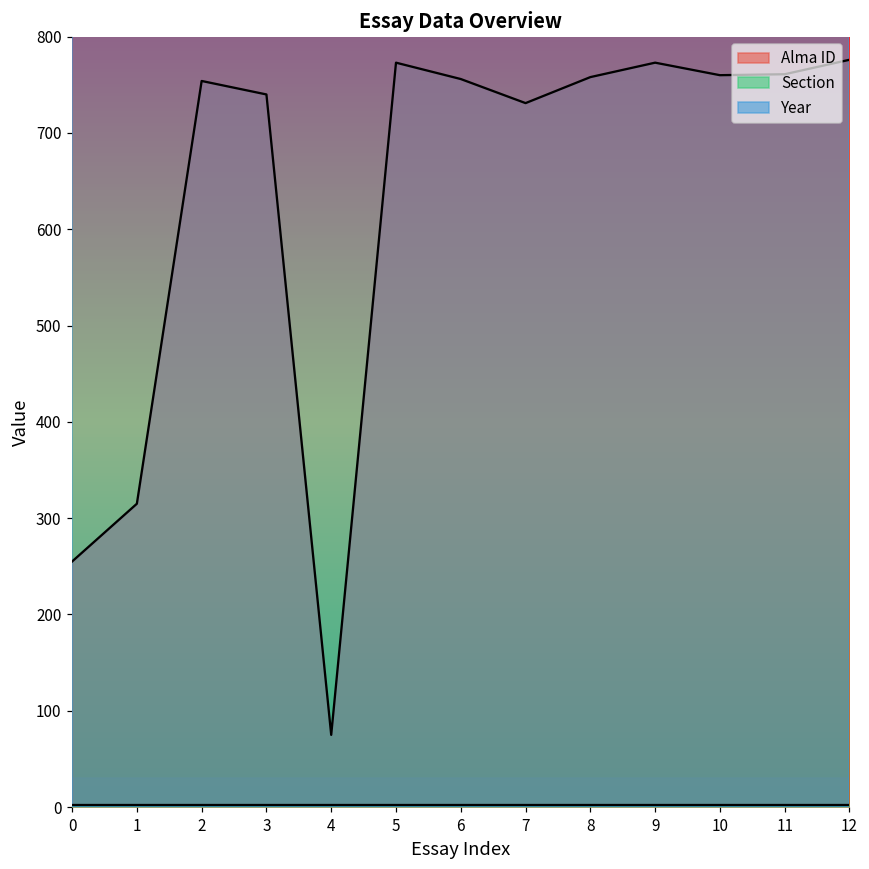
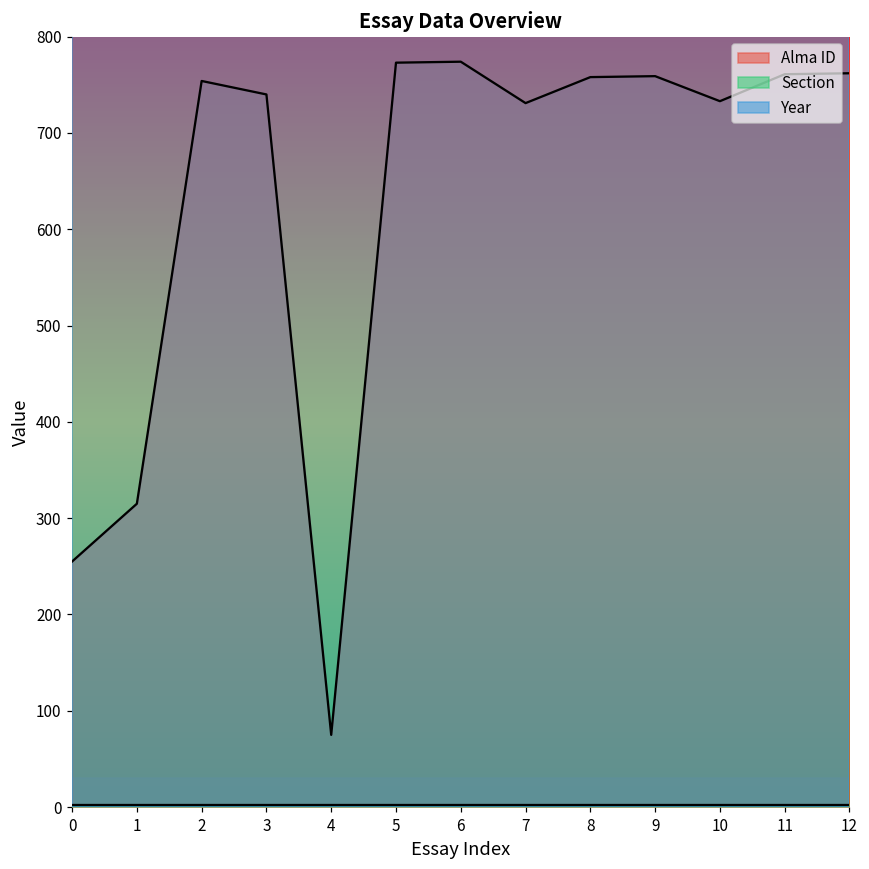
Alma ID, 6: 760 -> 770
Alma ID, 9: 770 -> 760
Alma ID, 10: 760 -> 730
Alma ID, 12: 780 -> 760
